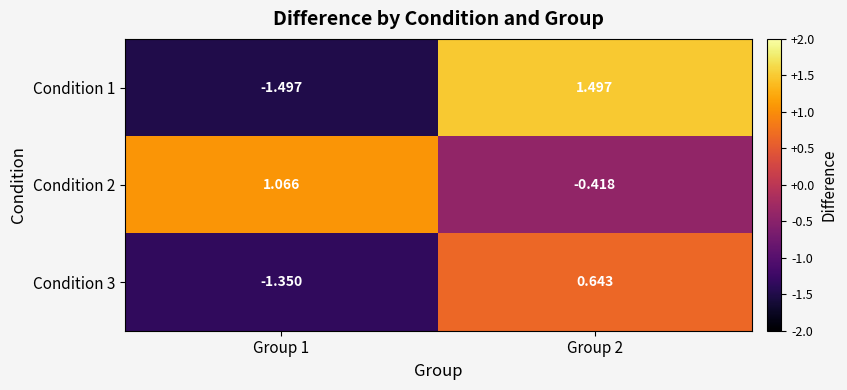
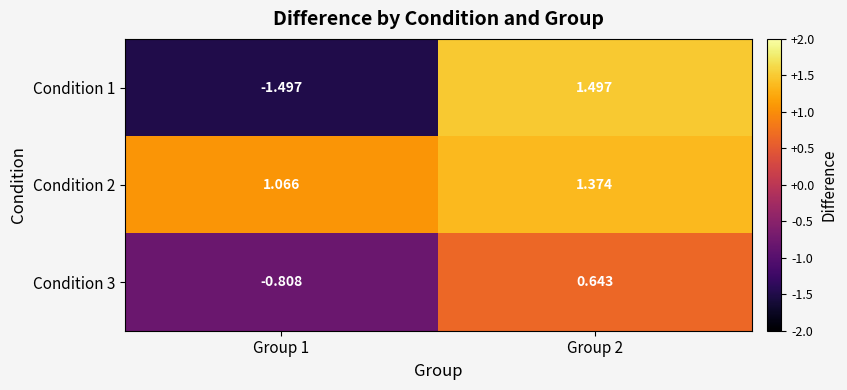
Condition 2, Group 2: -0.418 -> 1.374
Condition 3, Group 1: -1.350 -> -0.808
